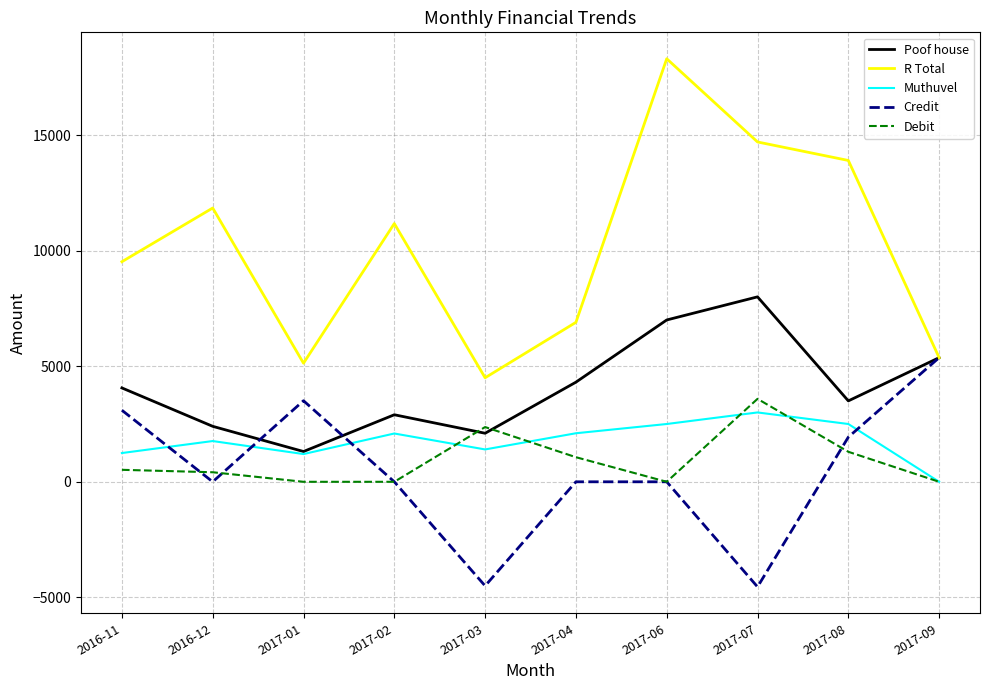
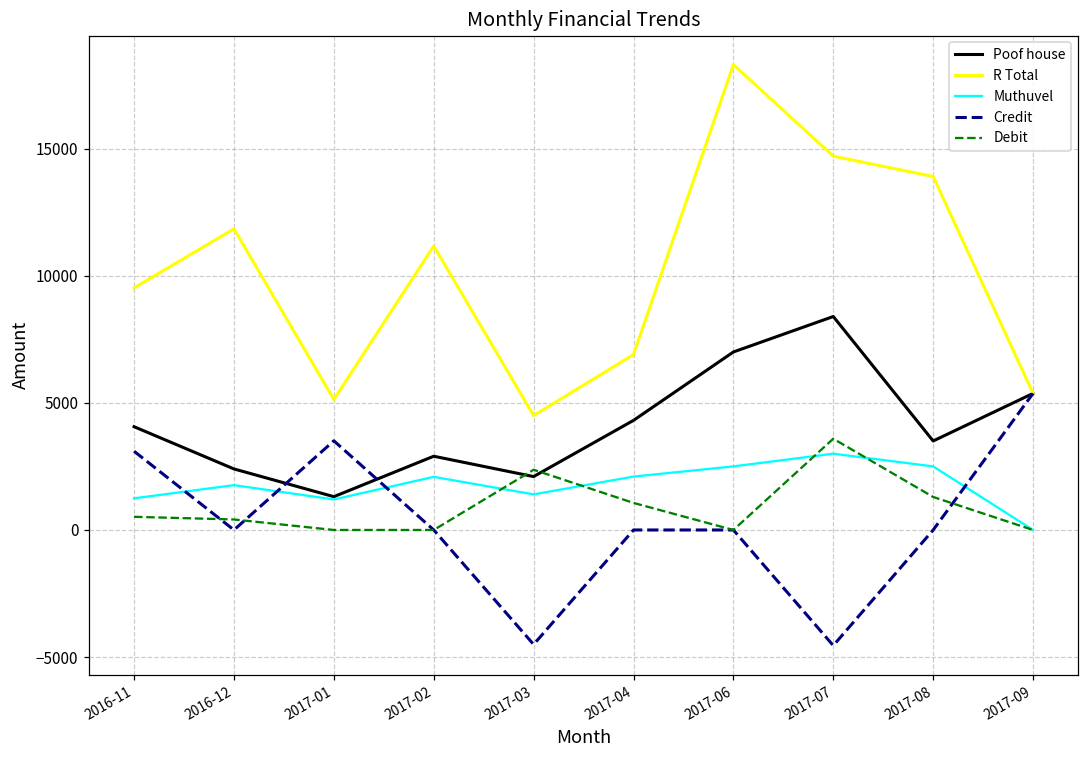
Poof house, 2017-07: 8000 -> 8400
Credit, 2017-08: 1900 -> 0
